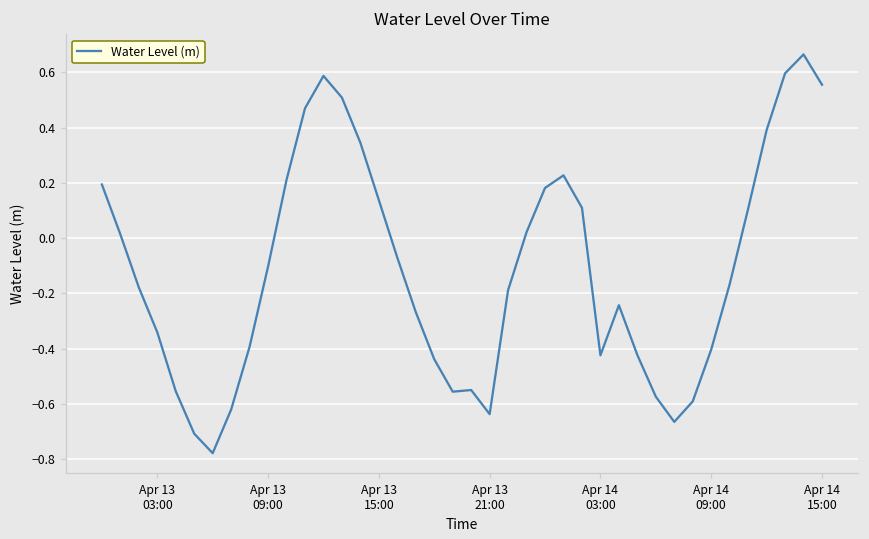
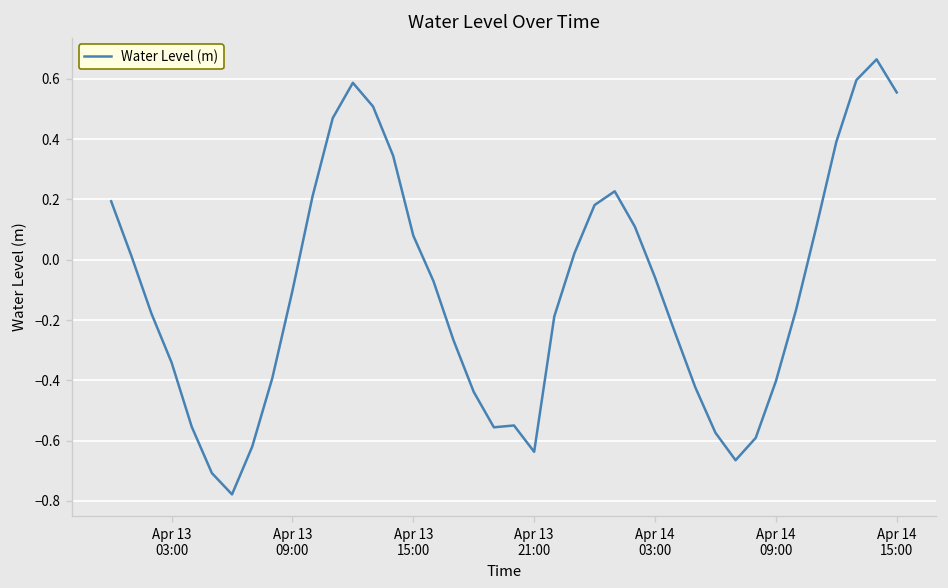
Apr 13 15:00: 0.14 -> 0.08
Apr 14 03:00: -0.42 -> -0.06
